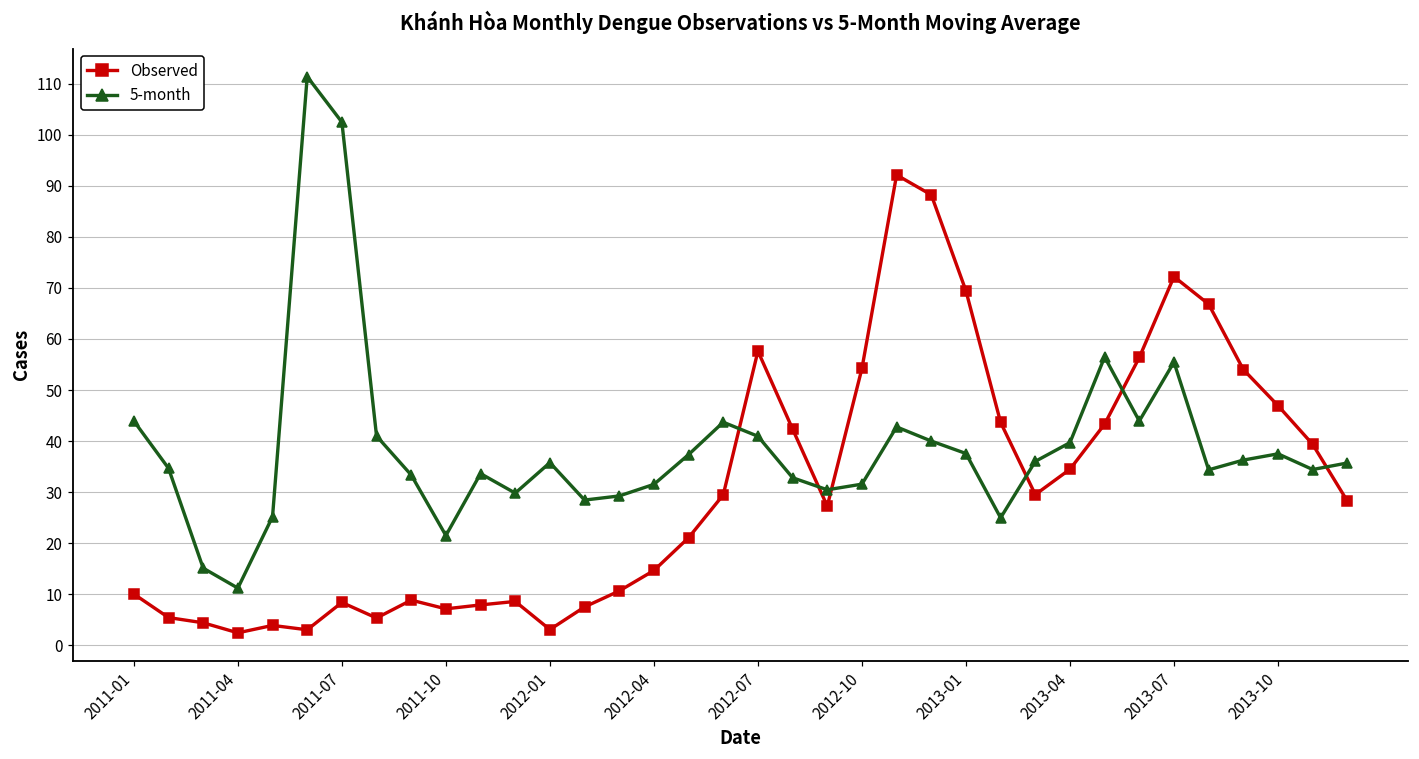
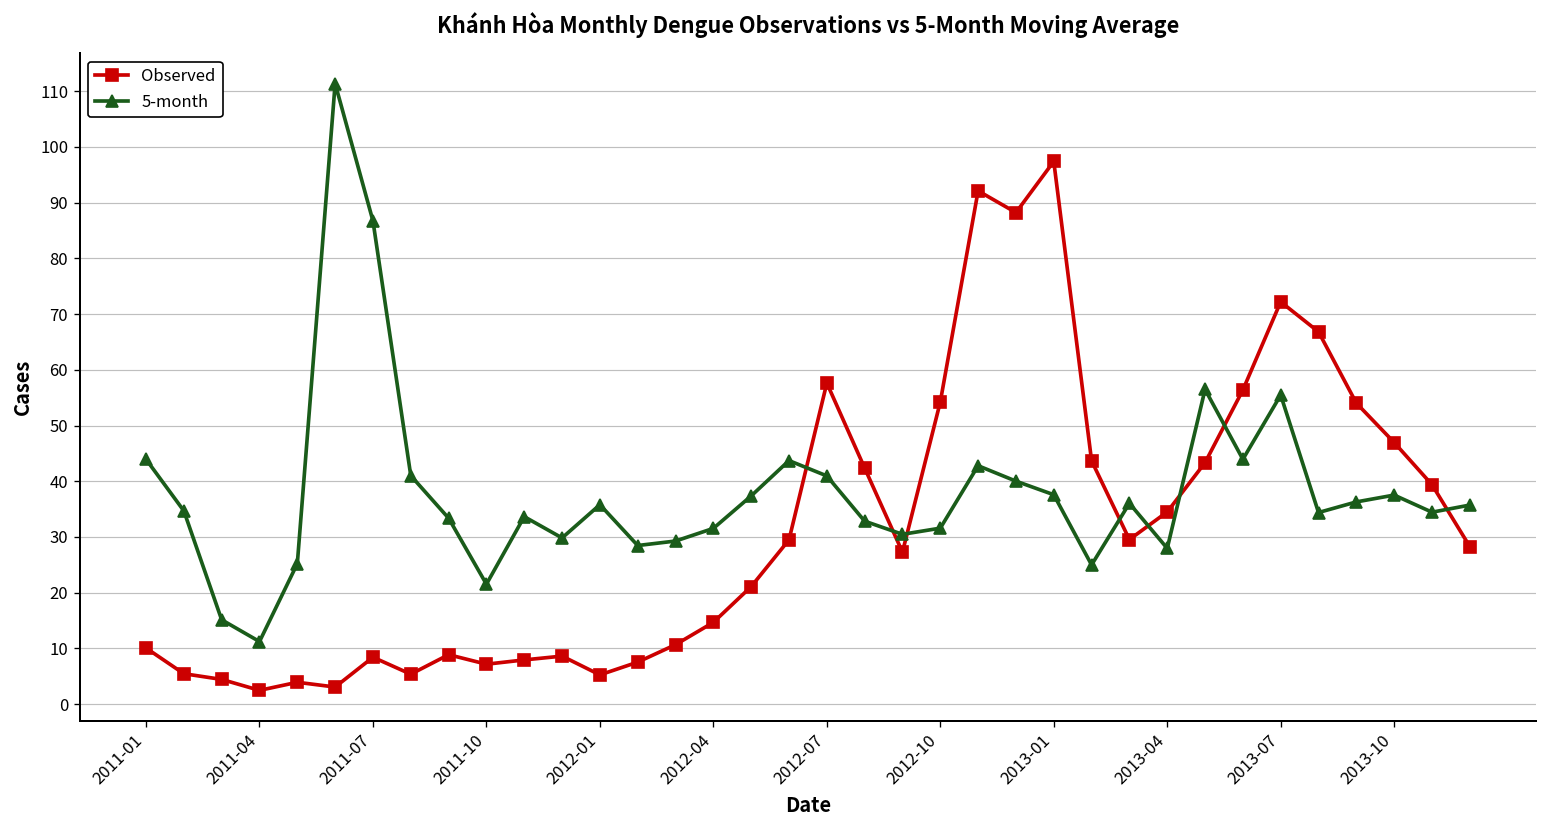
5-month, 2011-07: 102 -> 87
Observed, 2012-01: 3 -> 5
Observed, 2013-01: 69 -> 97
5-month, 2013-04: 40 -> 28
